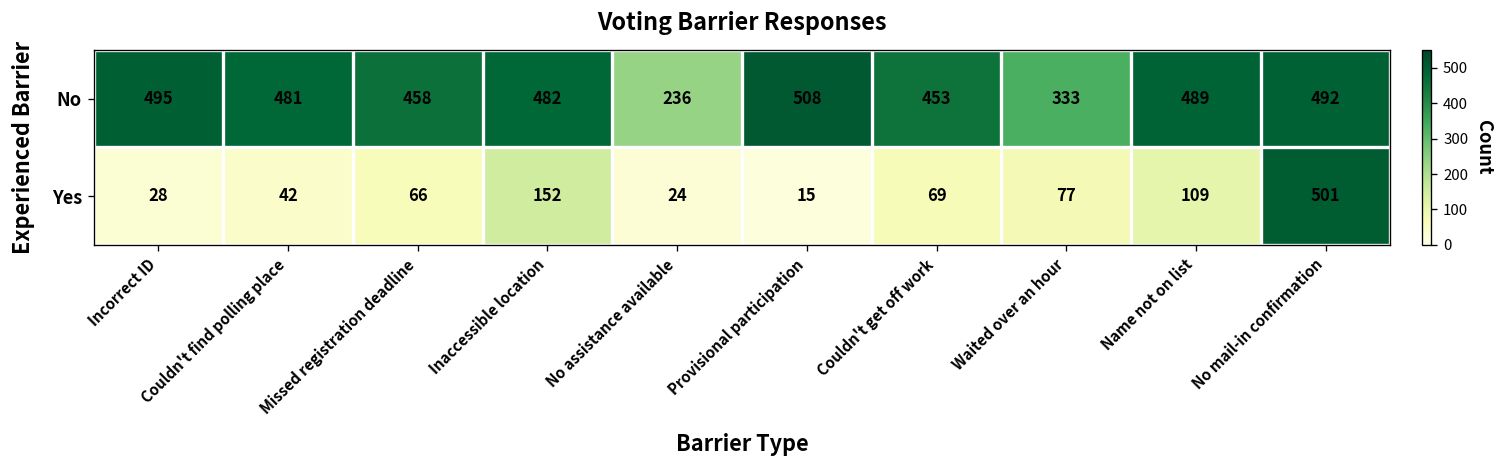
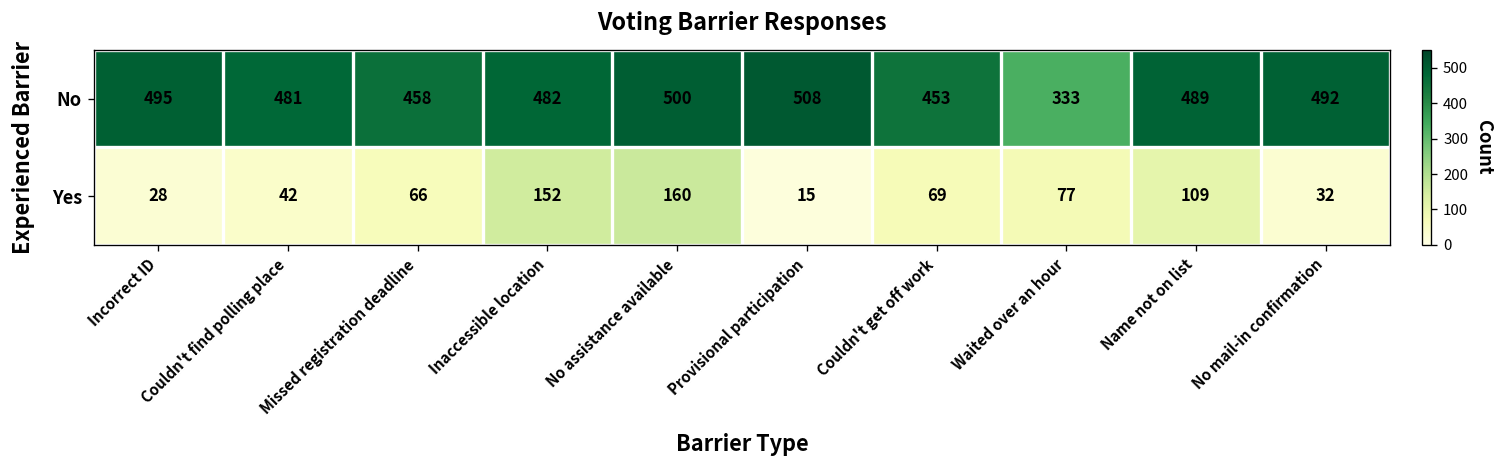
No, No assistance available: 236 -> 500
Yes, No assistance available: 24 -> 160
Yes, No mail-in confirmation: 501 -> 32
